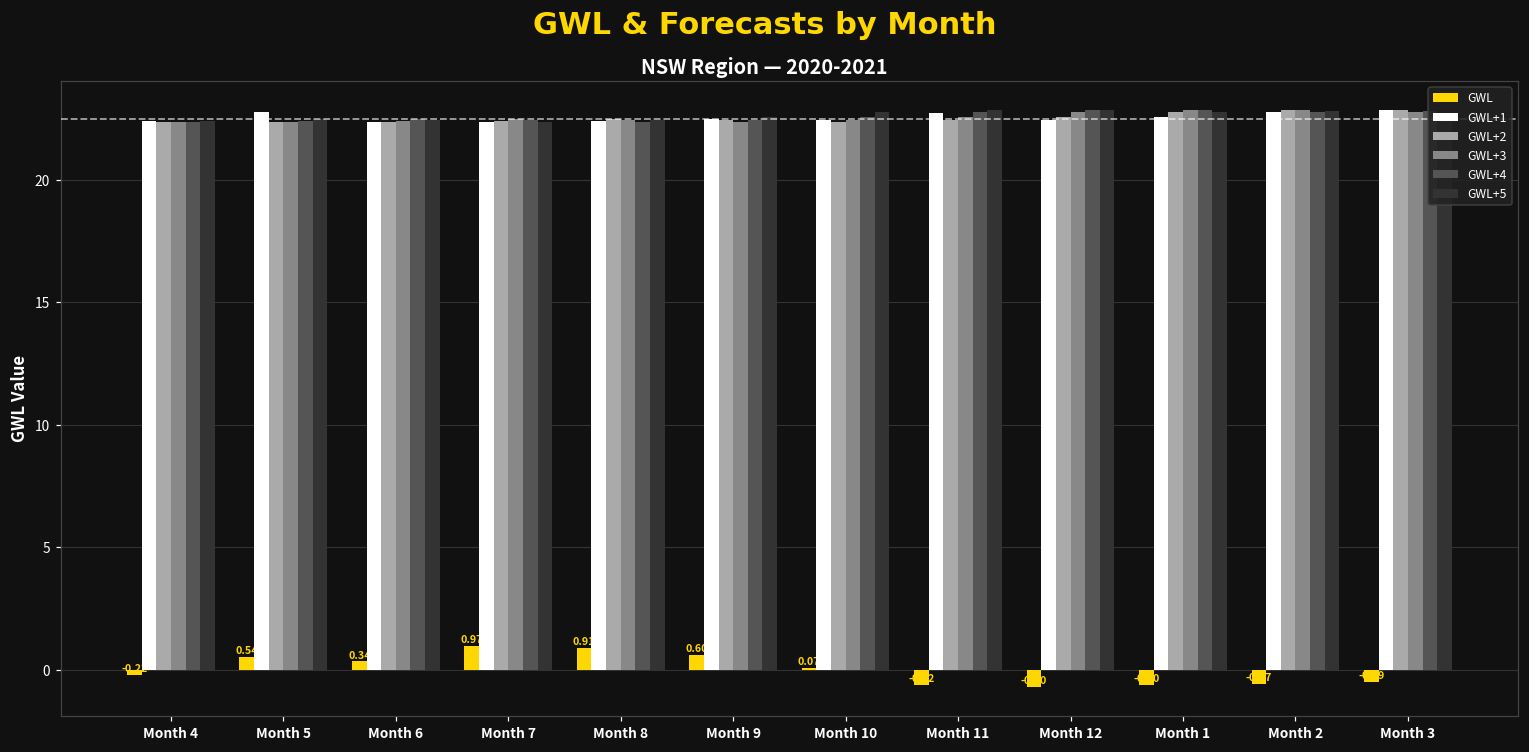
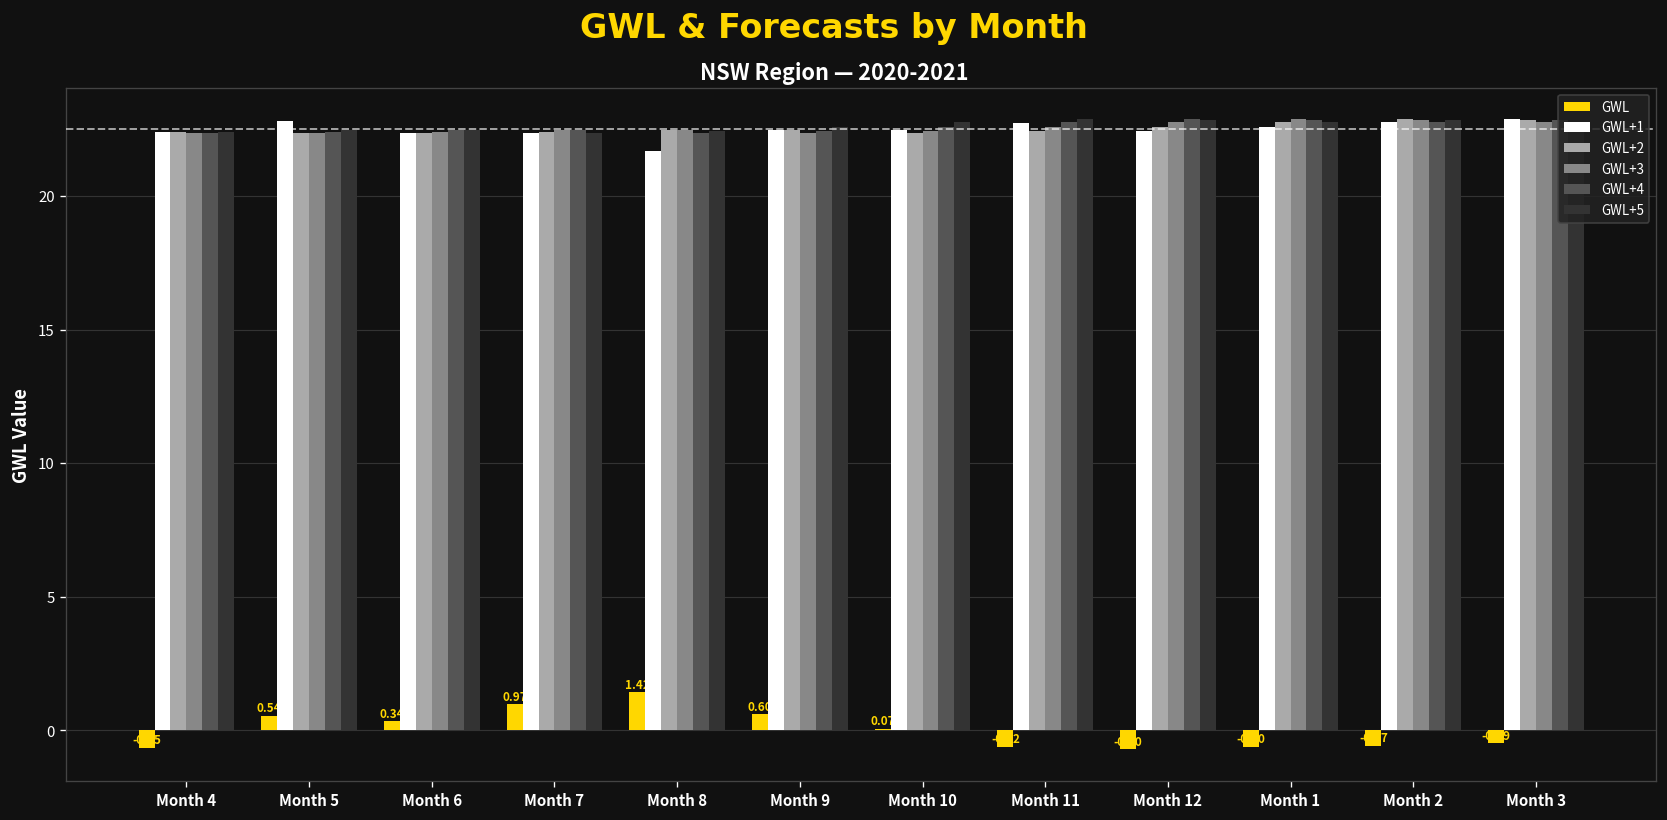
GWL, Month 4: -0.2 -> -0.6
GWL, Month 8: 0.91 -> 1.42
GWL+1, Month 8: 22.4 -> 21.7
